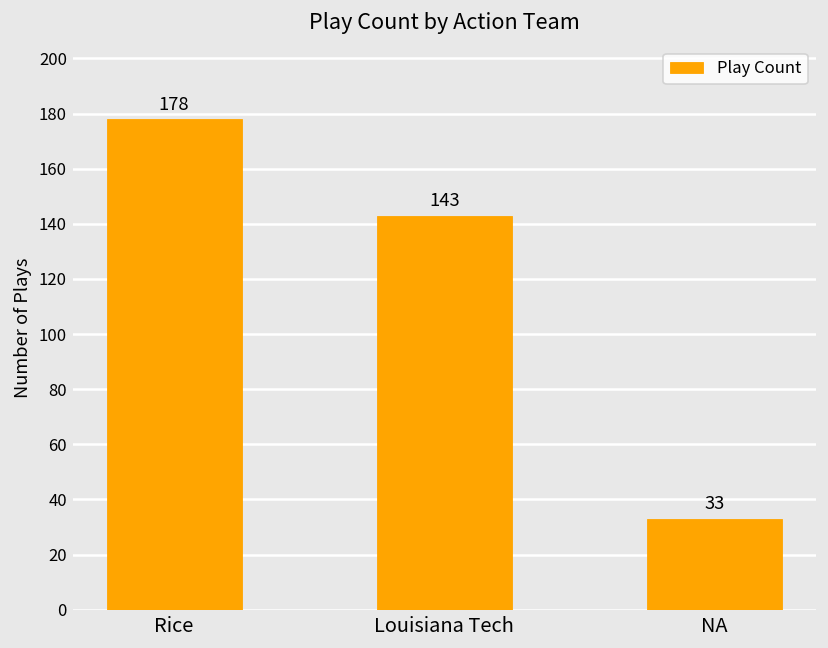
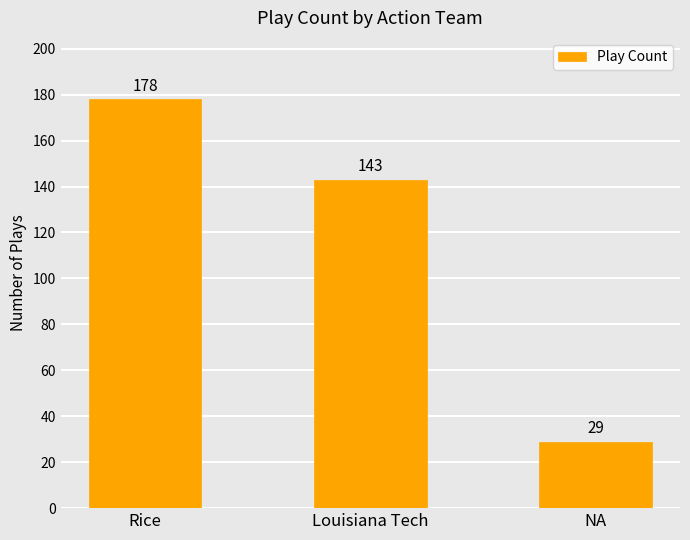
NA: 33 -> 29
